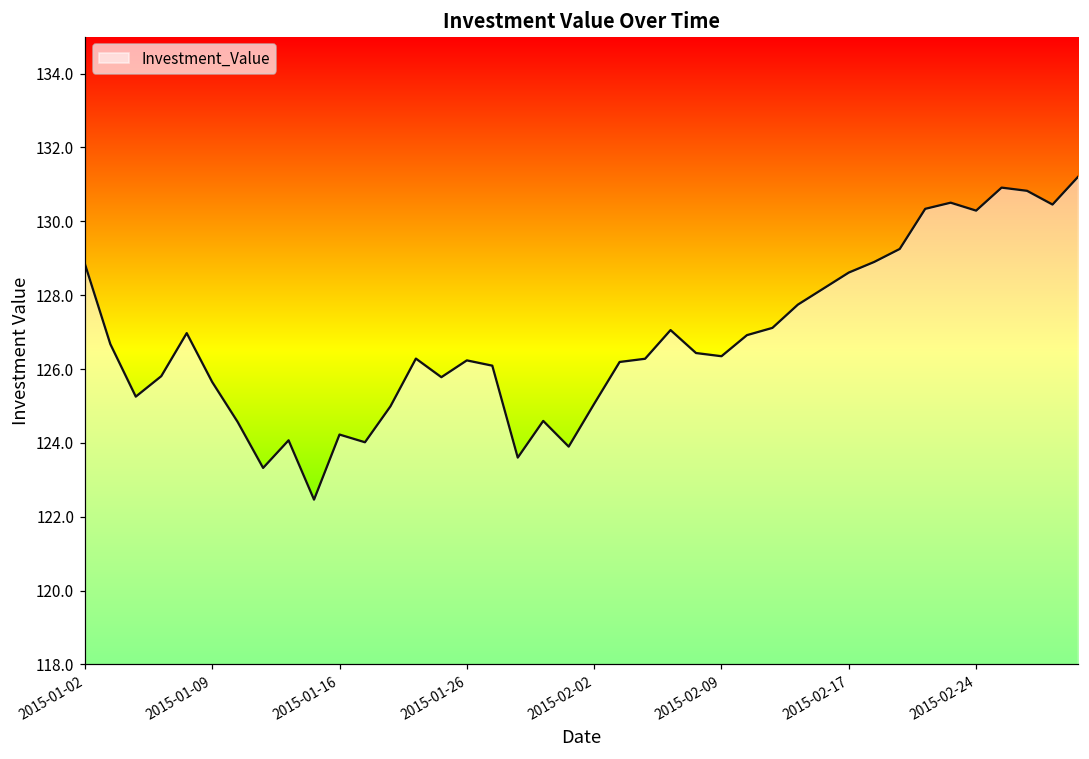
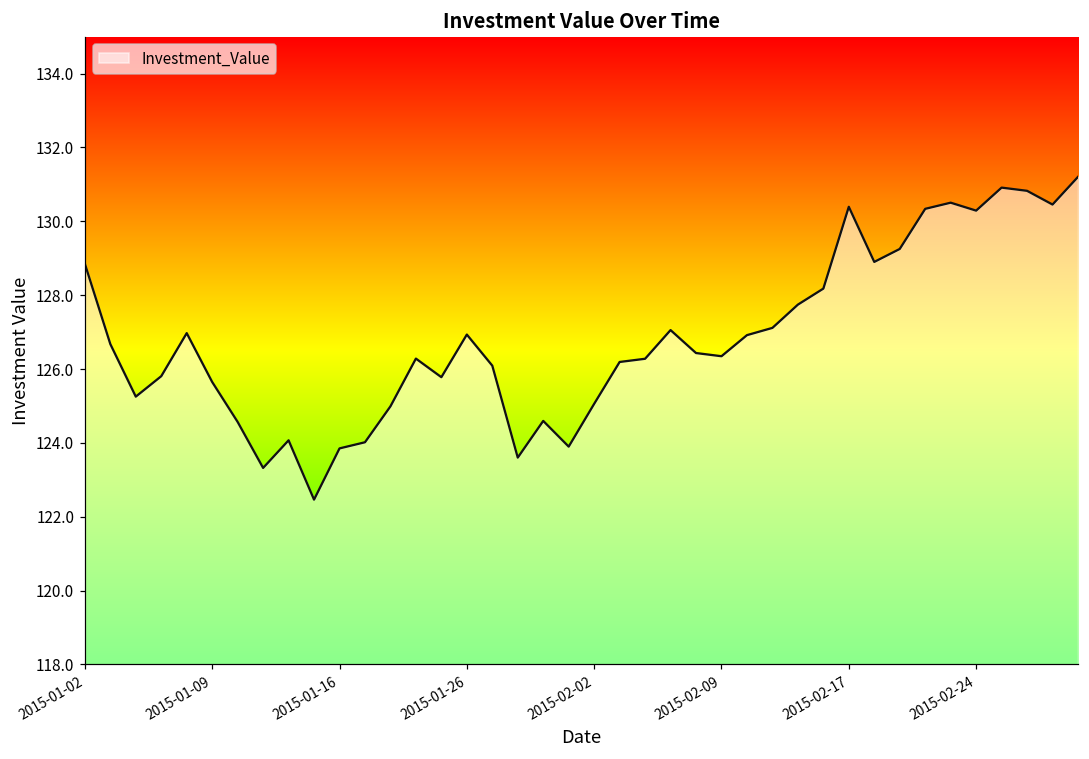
2015-01-16: 124.2 -> 123.9
2015-01-26: 126.2 -> 126.9
2015-02-17: 128.6 -> 130.4
